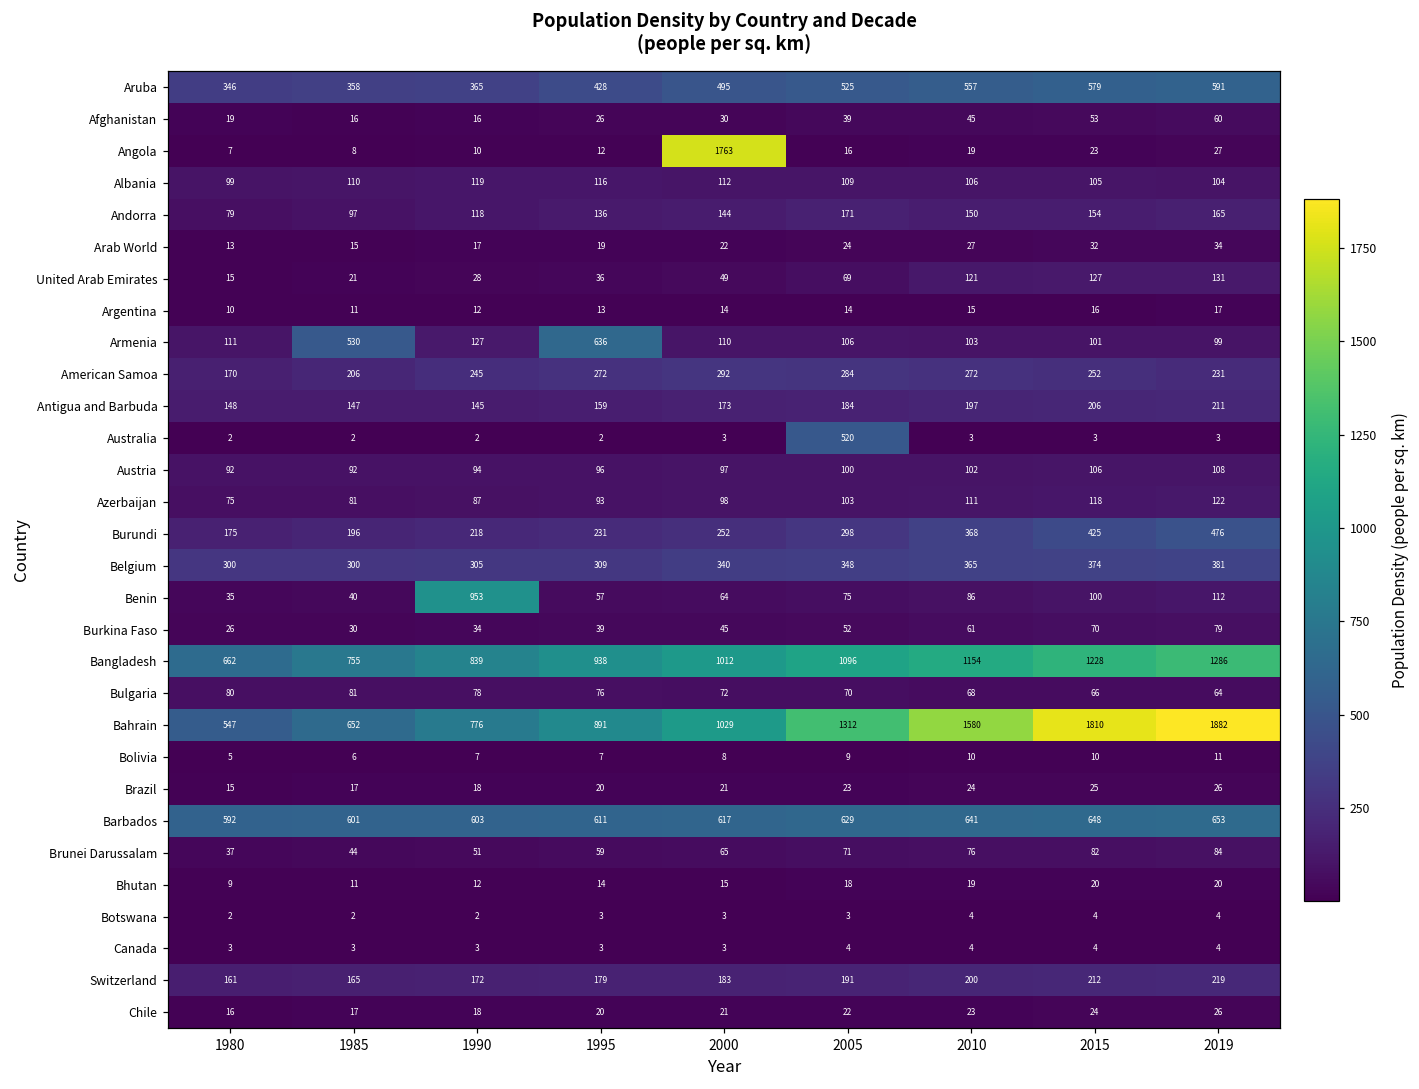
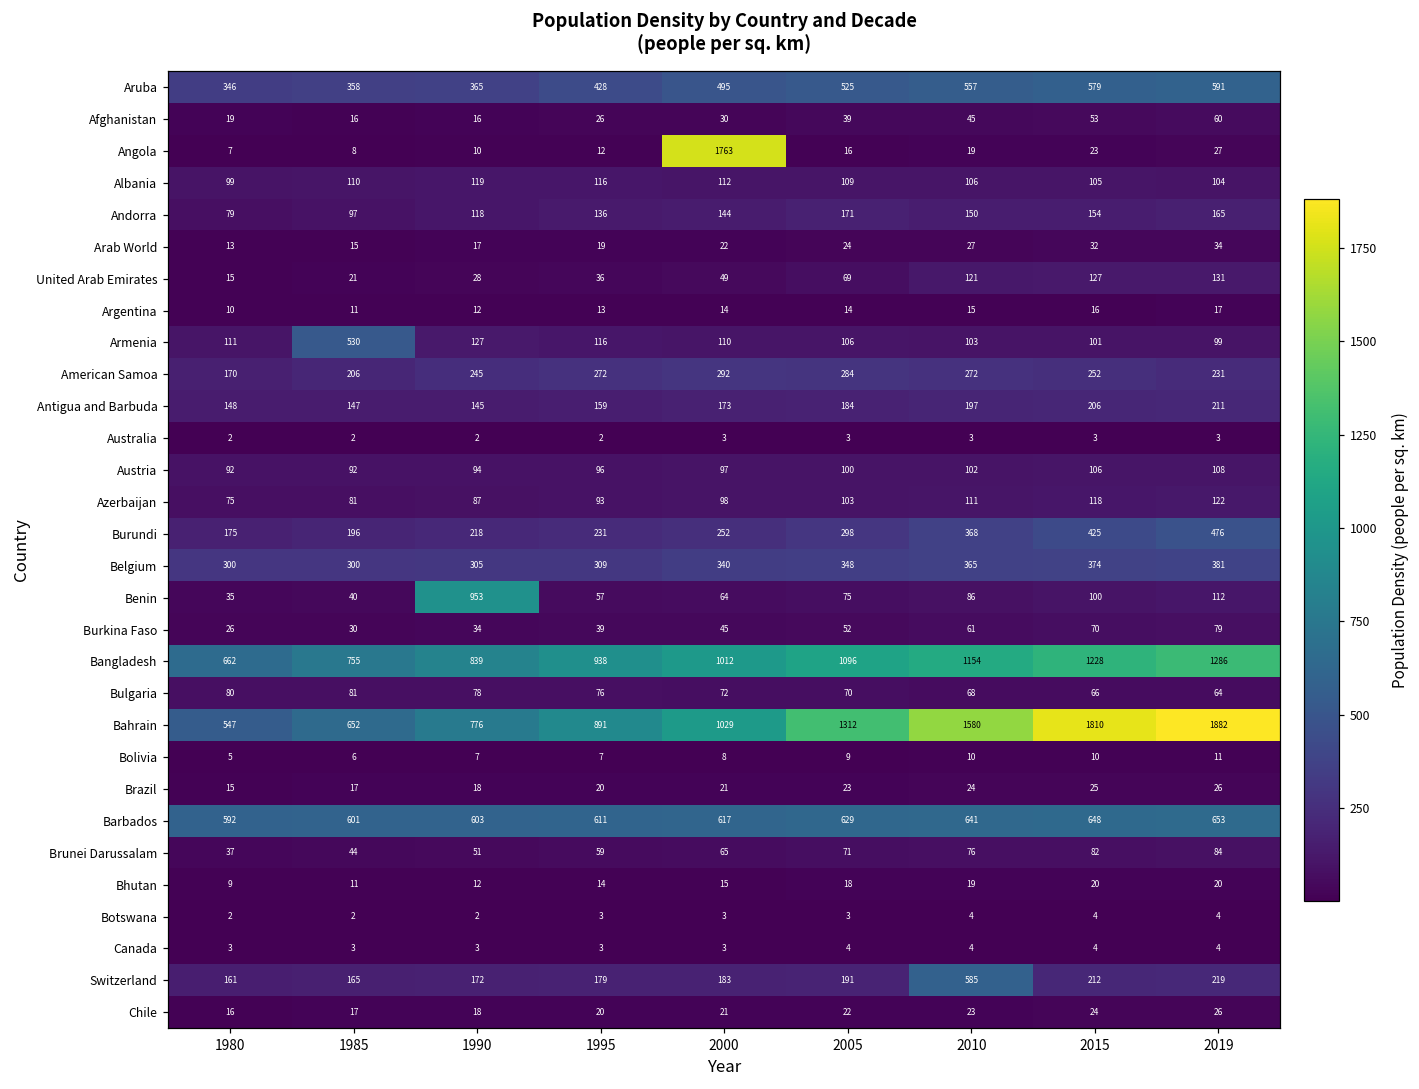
Armenia, 1995: 636 -> 116
Australia, 2005: 520 -> 3
Switzerland, 2010: 200 -> 585
